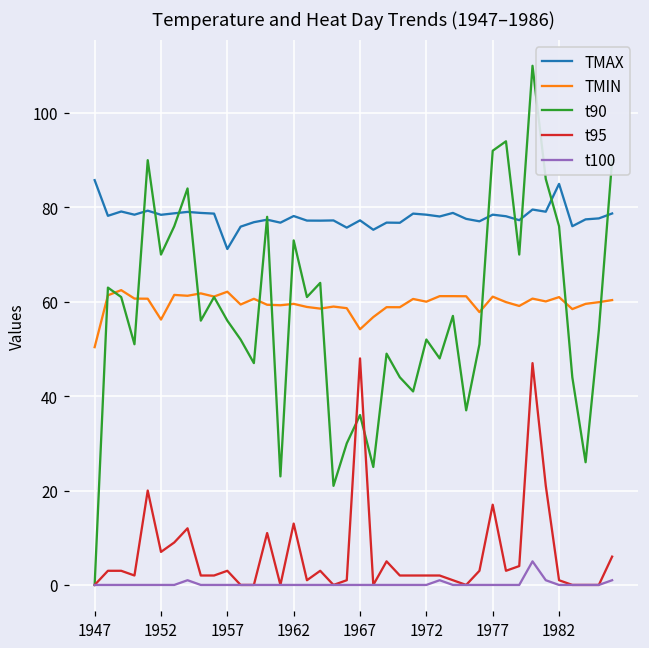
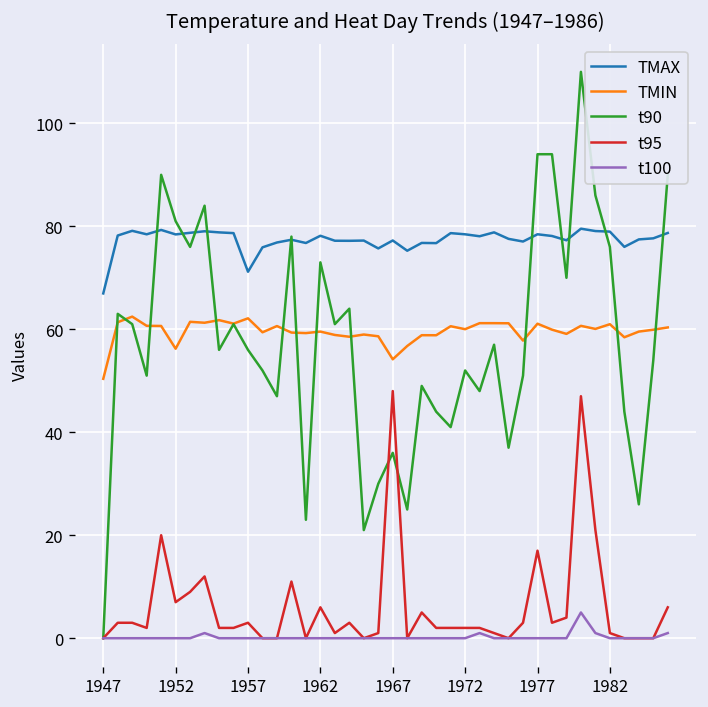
TMAX, 1947: 86 -> 67
t90, 1952: 70 -> 81
t95, 1962: 13 -> 6
t90, 1977: 92 -> 94
TMAX, 1982: 85 -> 79
